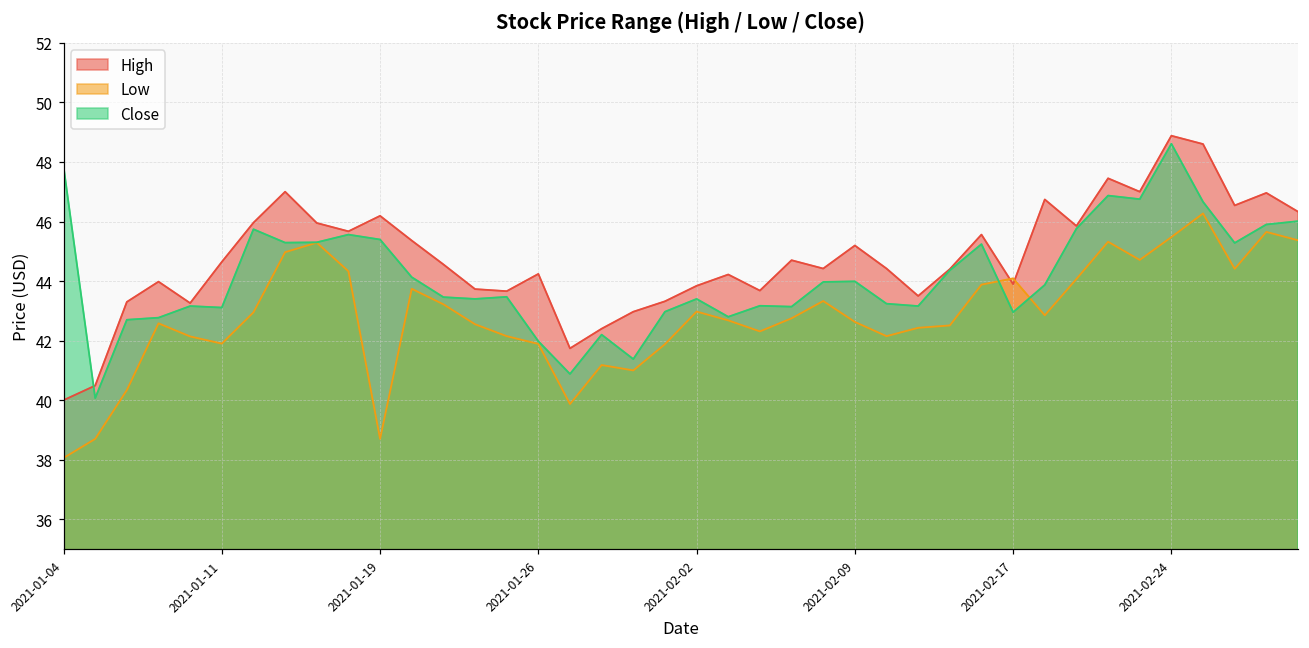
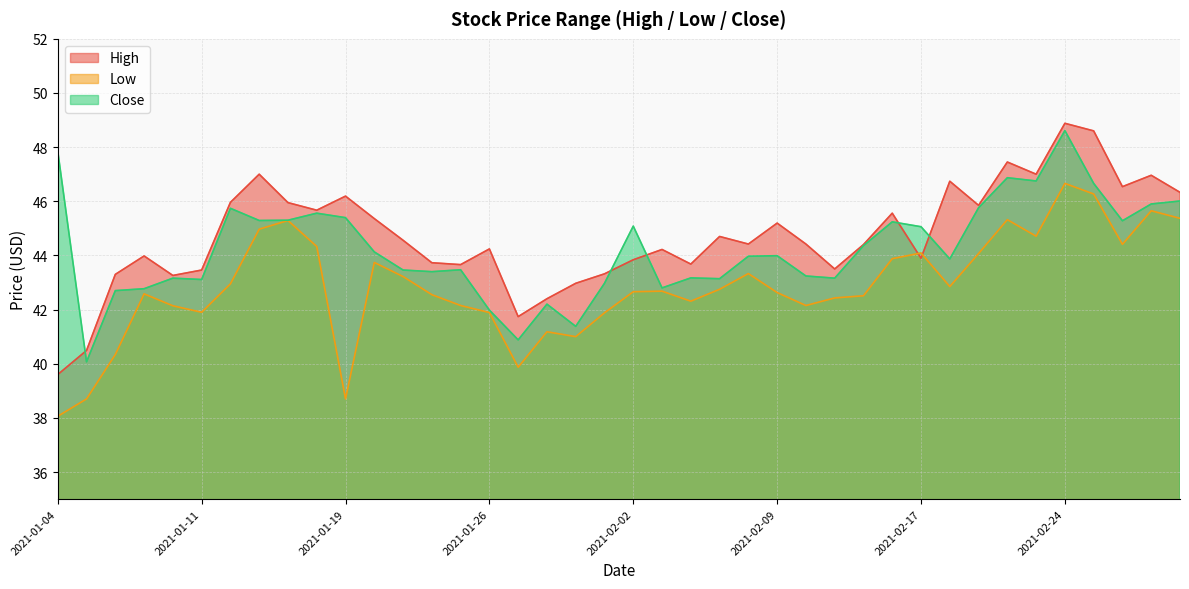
High, 2021-01-04: 40.0 -> 39.6
High, 2021-01-11: 44.6 -> 43.5
Low, 2021-02-02: 43.0 -> 42.7
Close, 2021-02-02: 43.4 -> 45.1
Close, 2021-02-17: 43.0 -> 45.1
Low, 2021-02-24: 45.5 -> 46.7
